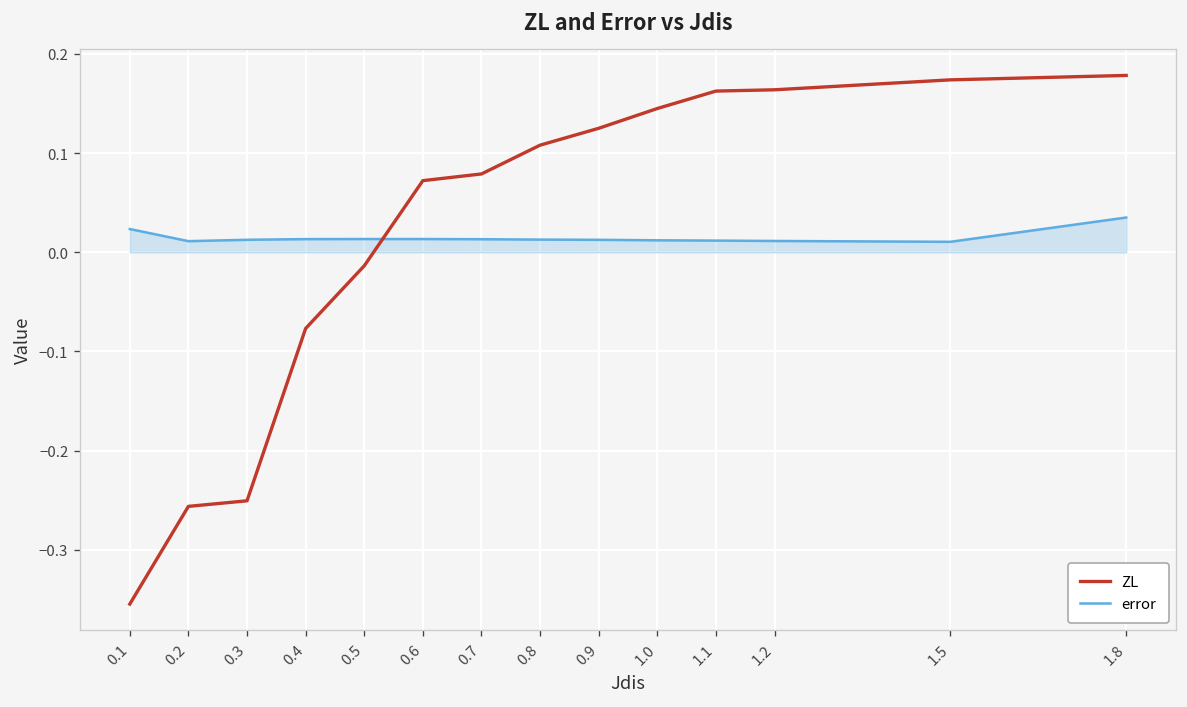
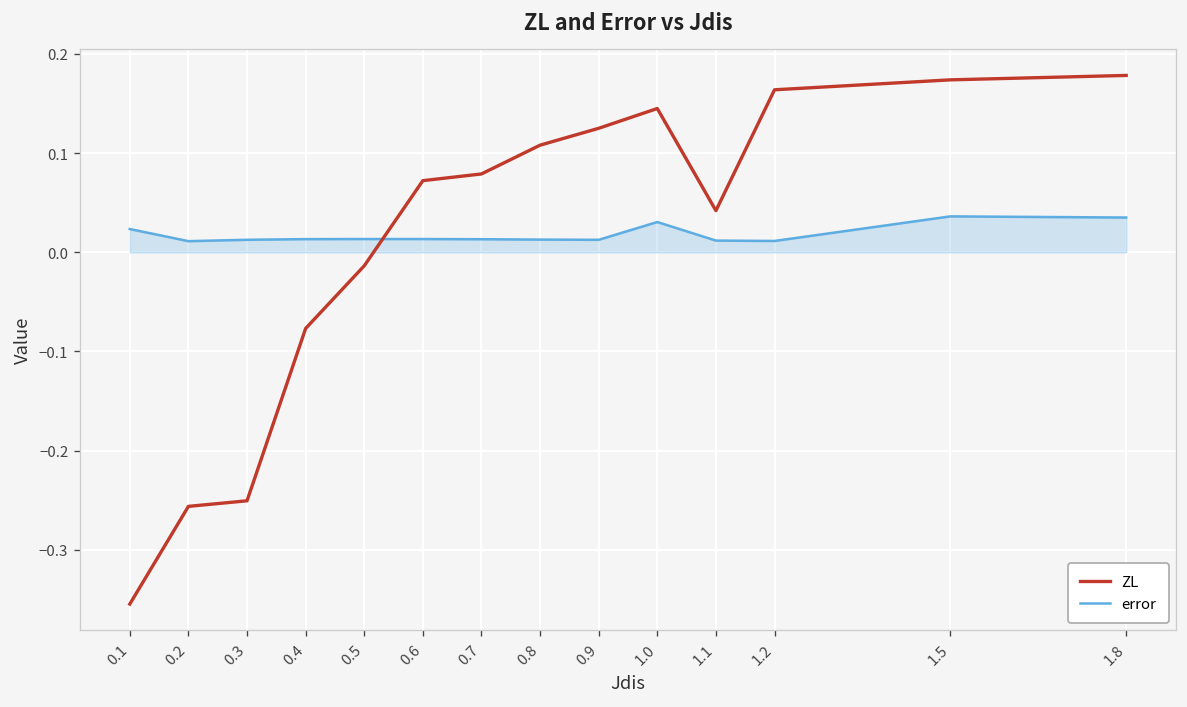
error, 1.0: 0.01 -> 0.03
ZL, 1.1: 0.16 -> 0.04
error, 1.5: 0.01 -> 0.04
